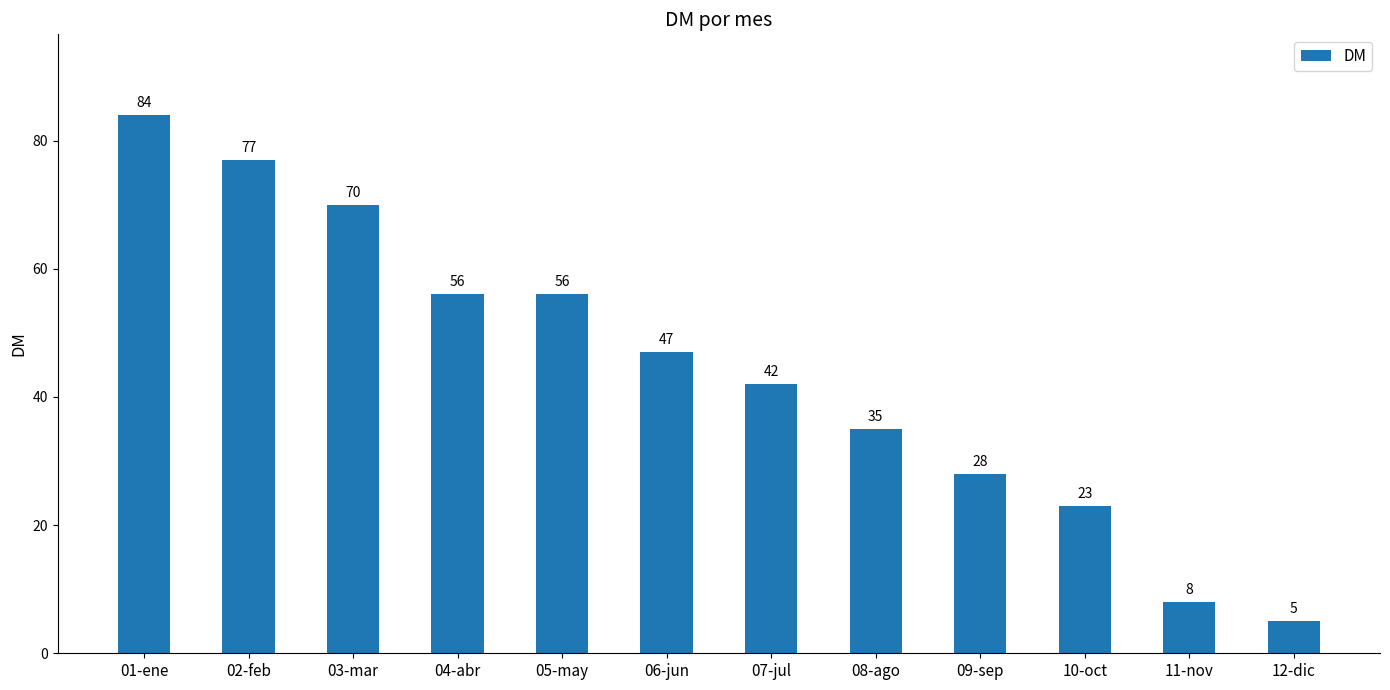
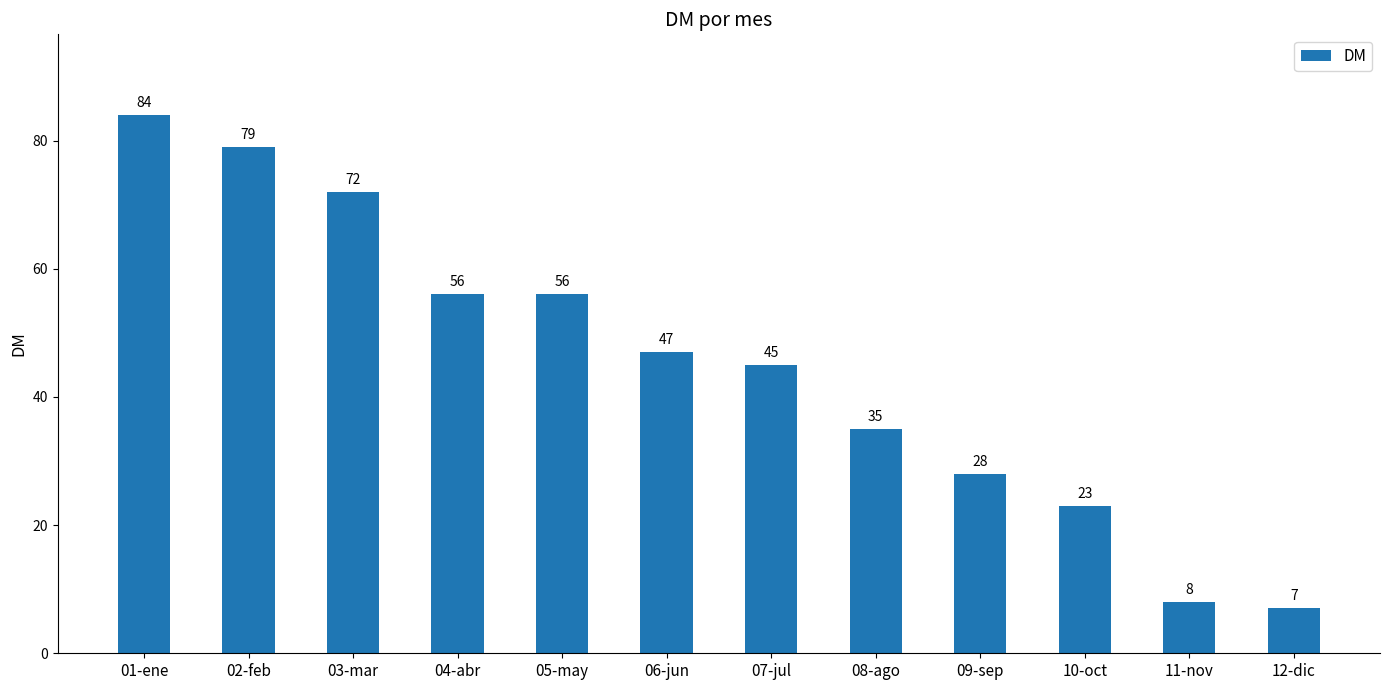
02-feb: 77 -> 79
03-mar: 70 -> 72
07-jul: 42 -> 45
12-dic: 5 -> 7
